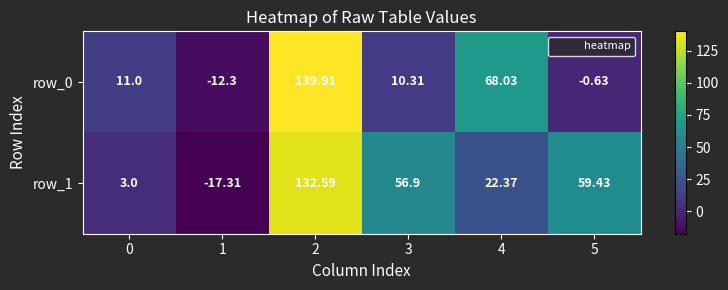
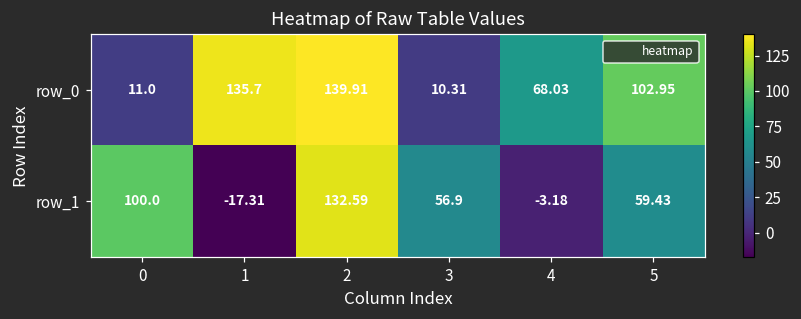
row_0, 1: -12.3 -> 135.7
row_0, 5: -0.63 -> 102.95
row_1, 0: 3.0 -> 100.0
row_1, 4: 22.37 -> -3.18
